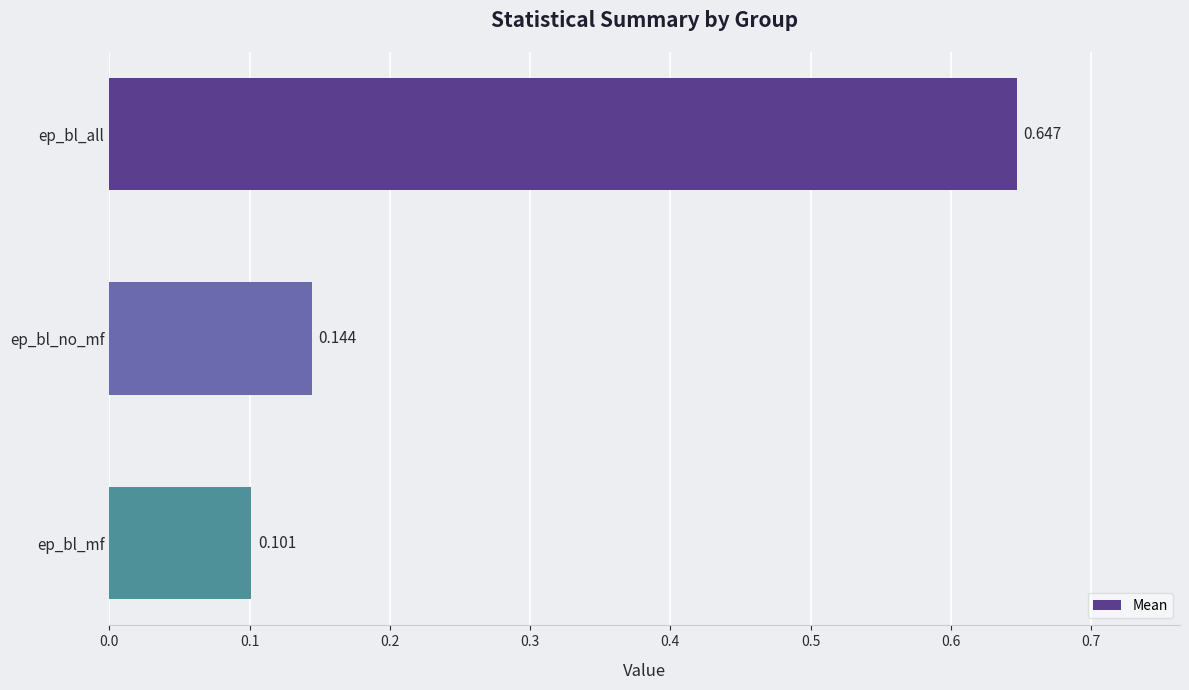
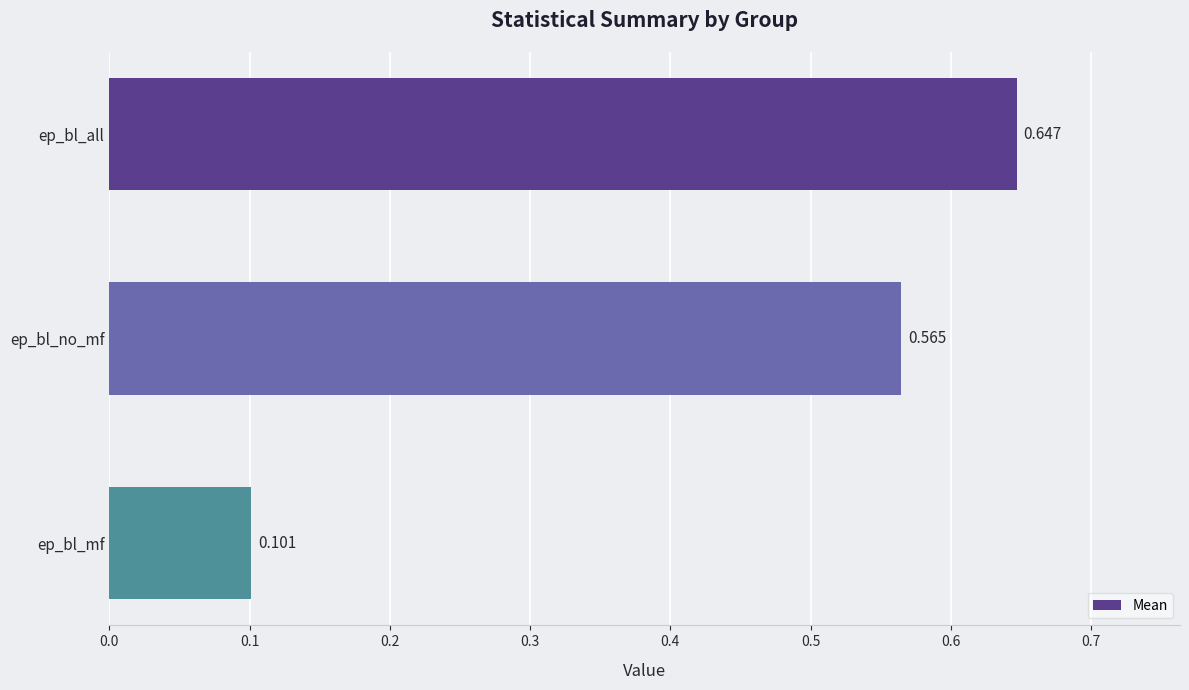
ep_bl_no_mf: 0.144 -> 0.565
